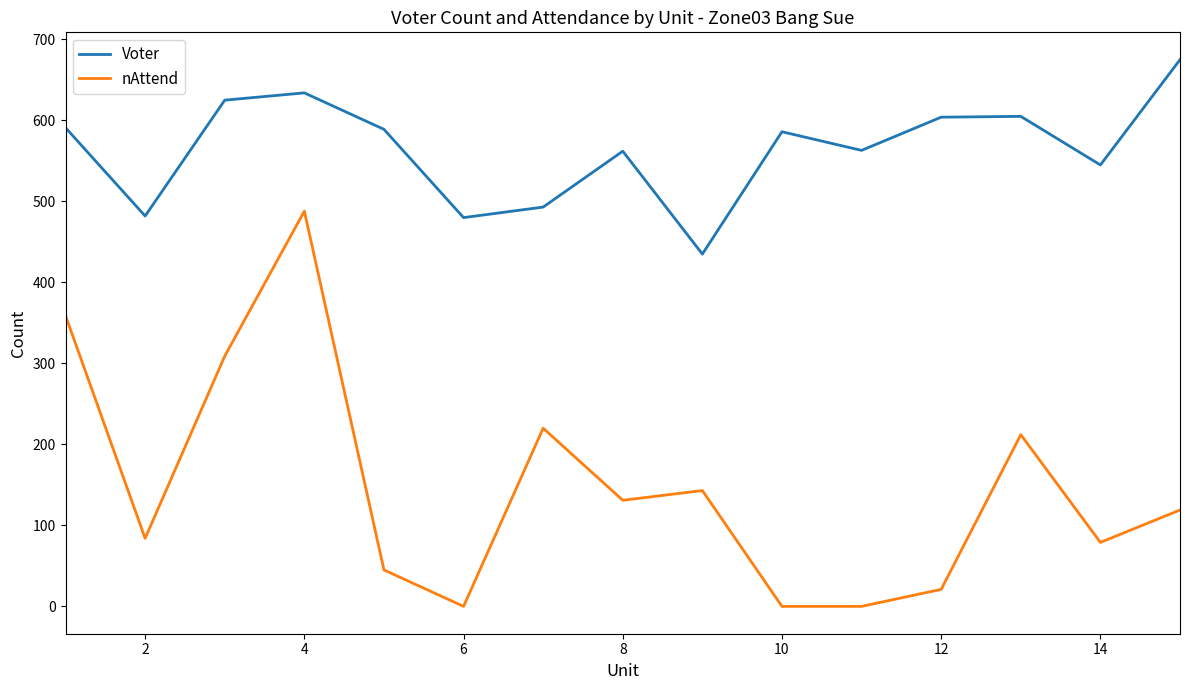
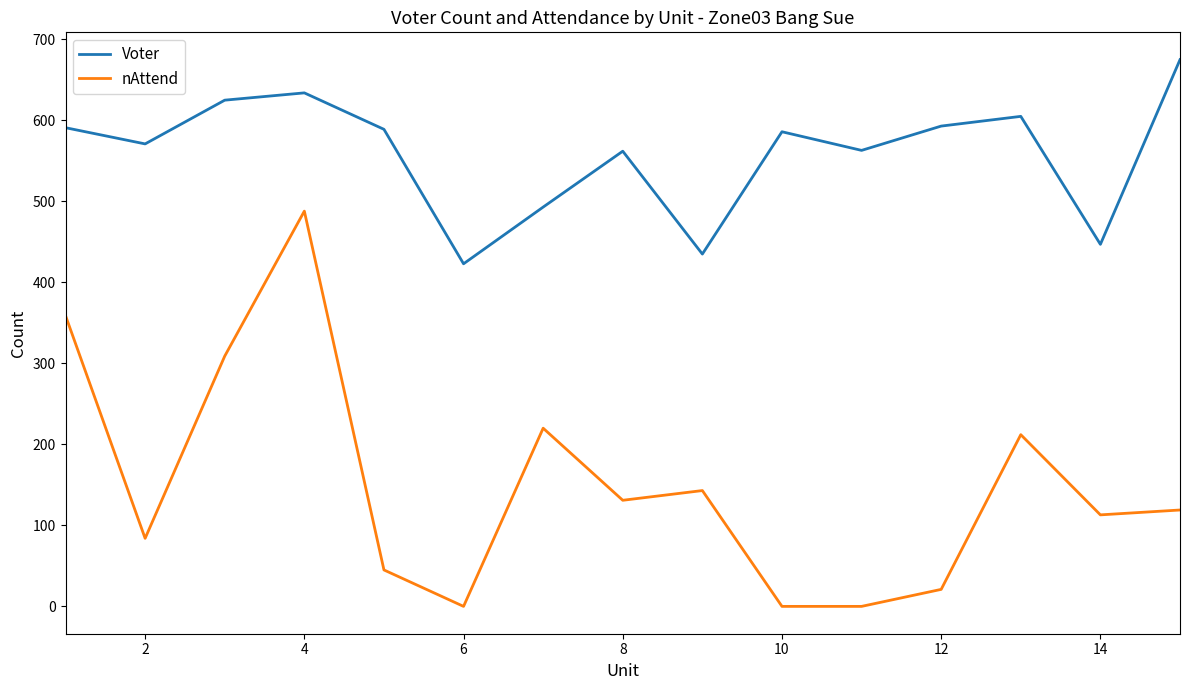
Voter, 2: 480 -> 570
Voter, 6: 480 -> 420
Voter, 12: 600 -> 590
Voter, 14: 550 -> 450
nAttend, 14: 80 -> 110
